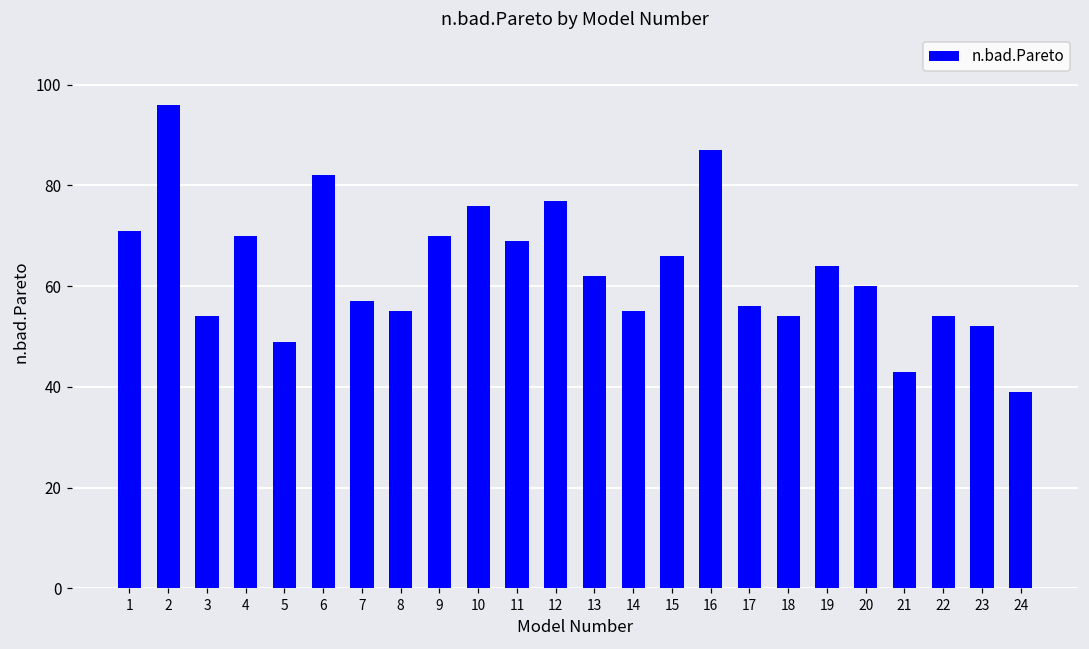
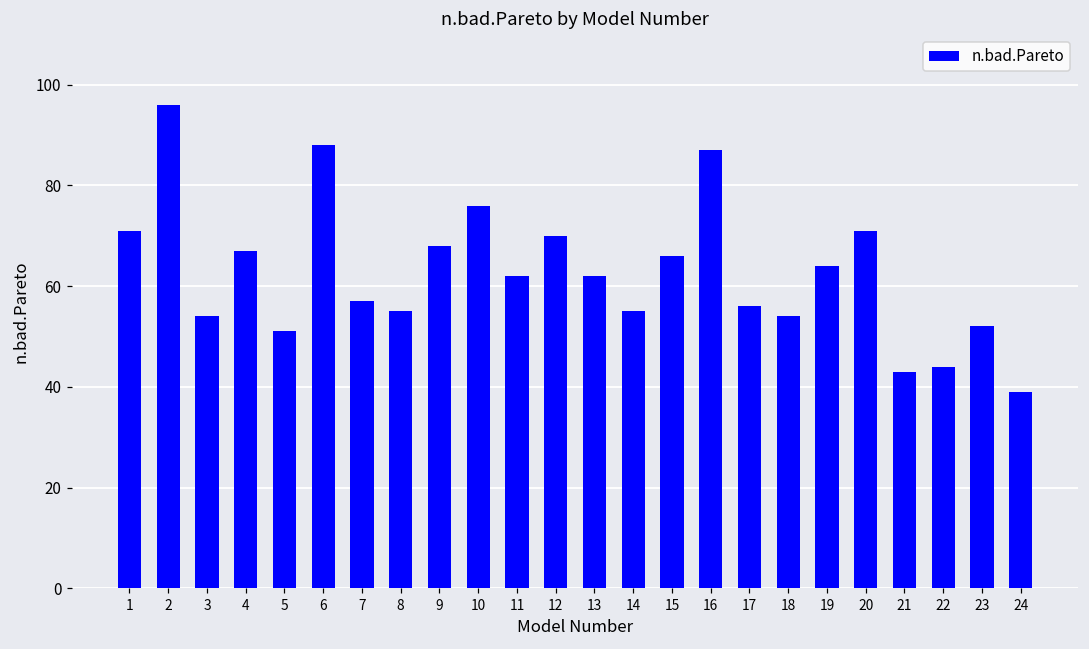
4: 70 -> 67
5: 49 -> 51
6: 82 -> 88
9: 70 -> 68
11: 69 -> 62
12: 77 -> 70
20: 60 -> 71
22: 54 -> 44
